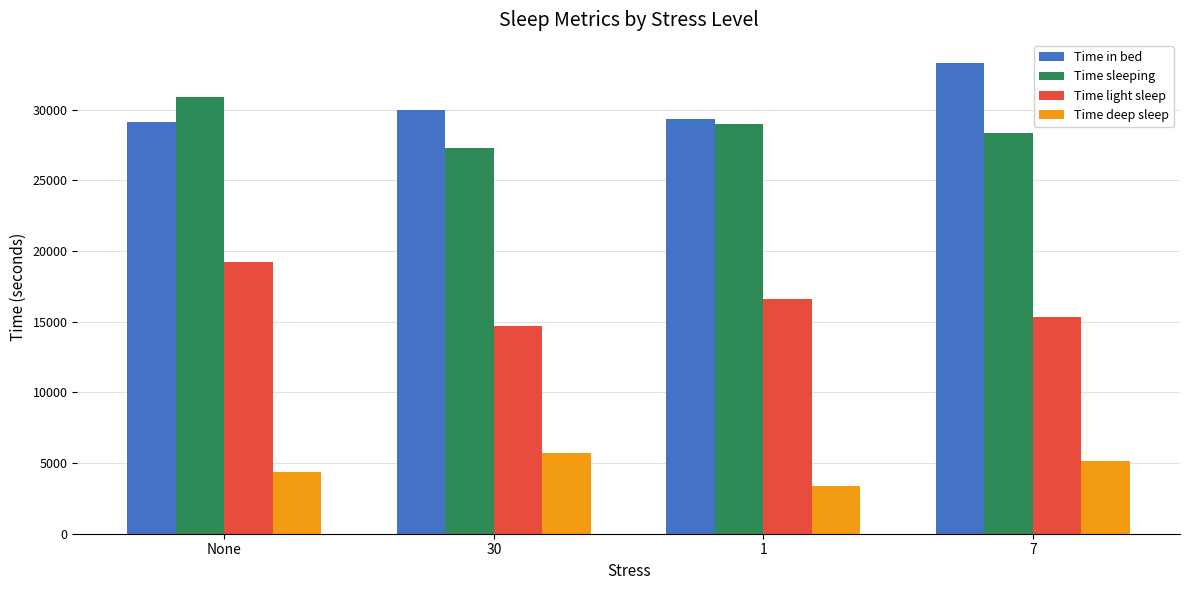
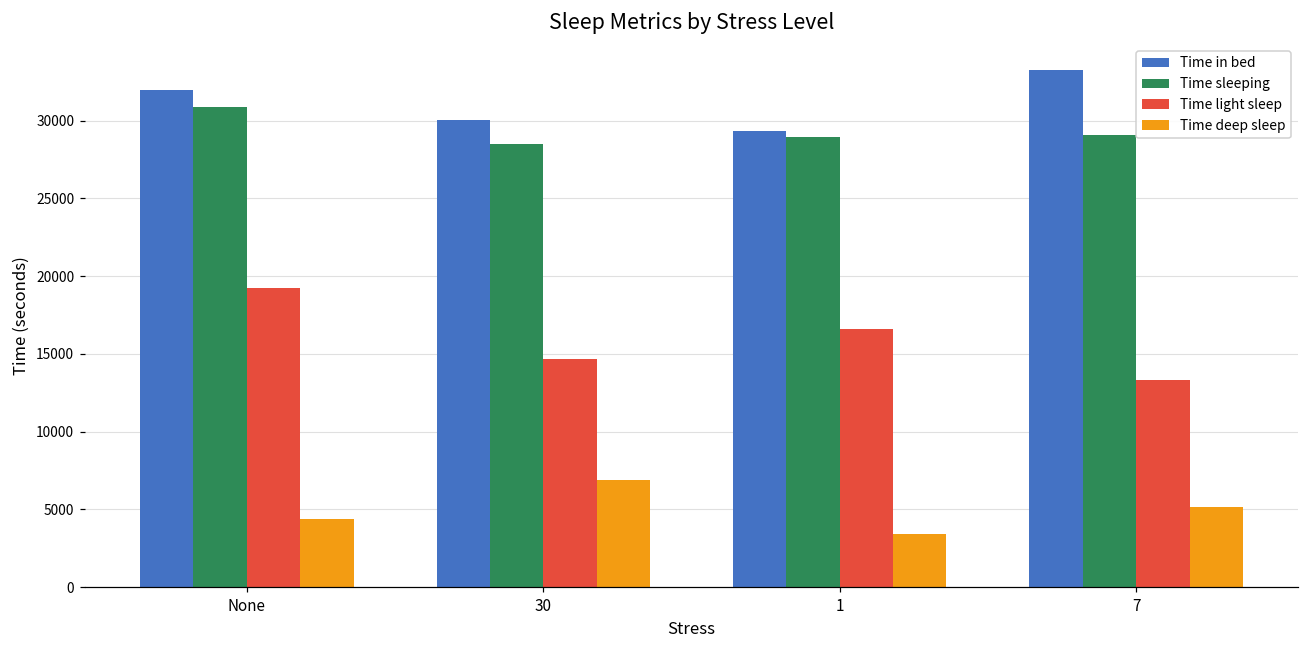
Time in bed, None: 29100 -> 32000
Time sleeping, 30: 27300 -> 28500
Time deep sleep, 30: 5700 -> 6900
Time sleeping, 7: 28400 -> 29100
Time light sleep, 7: 15300 -> 13300
